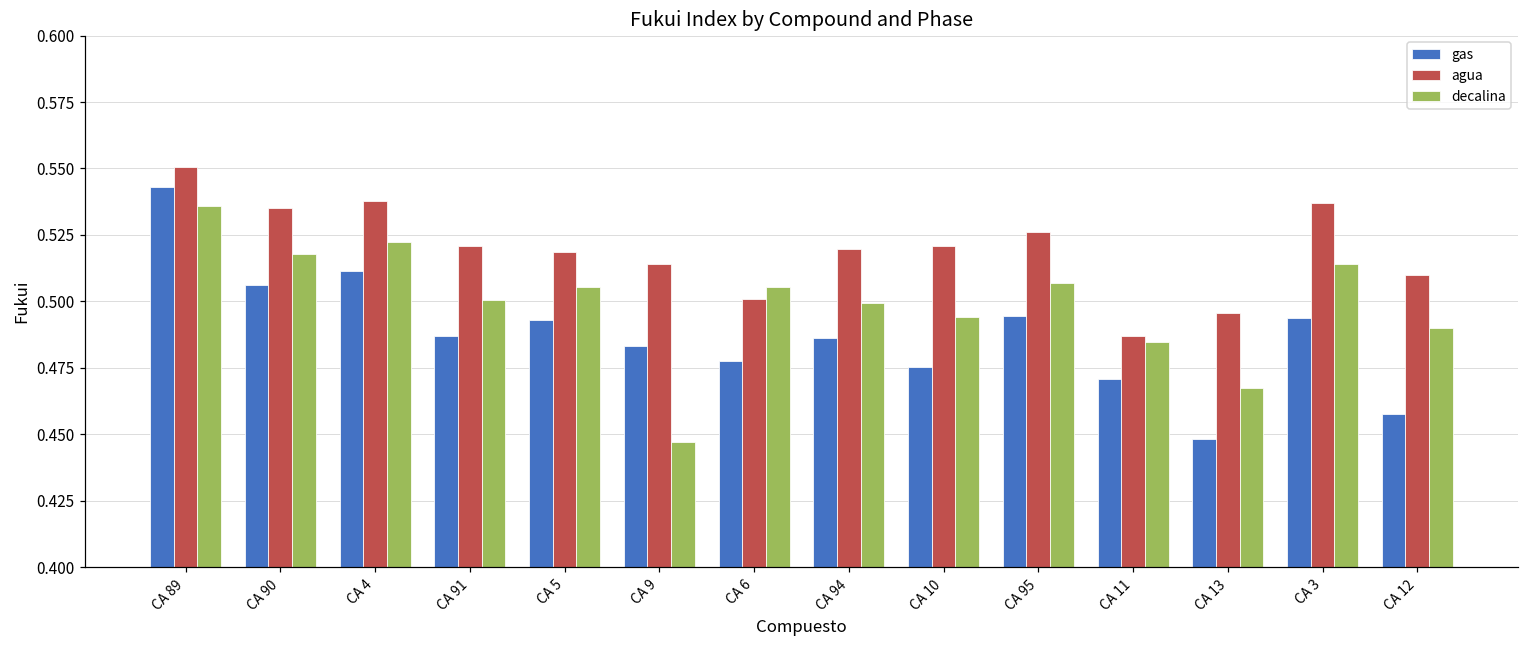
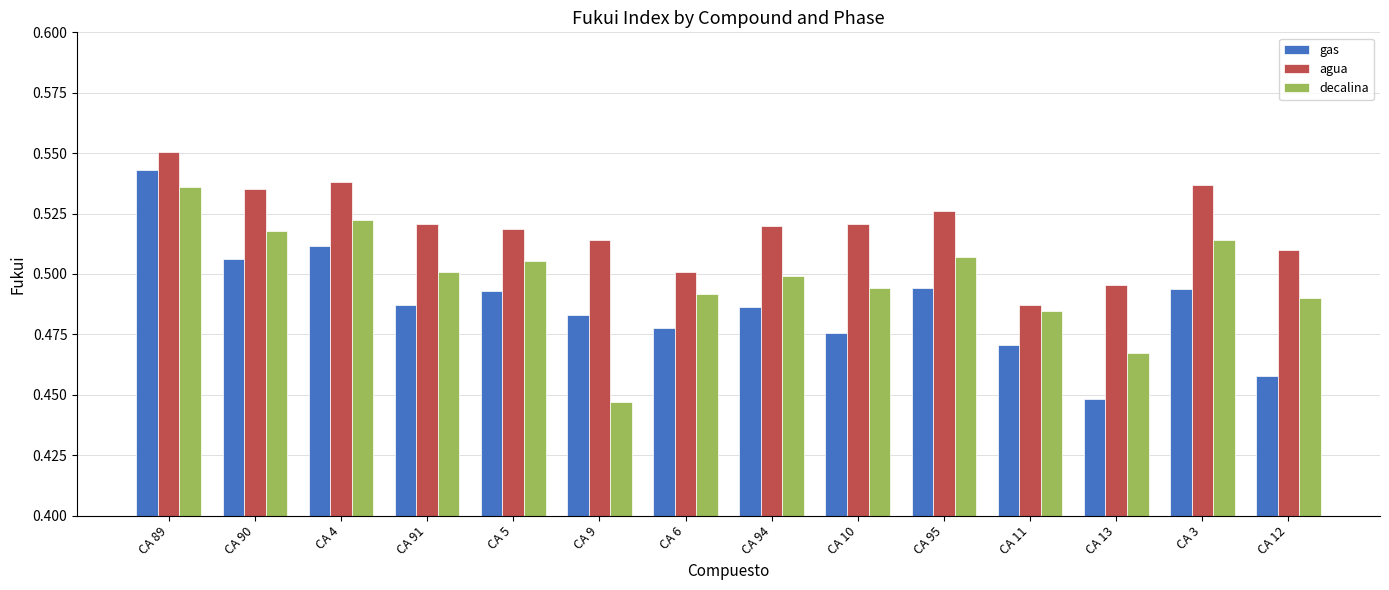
decalina, CA 6: 0.505 -> 0.492
